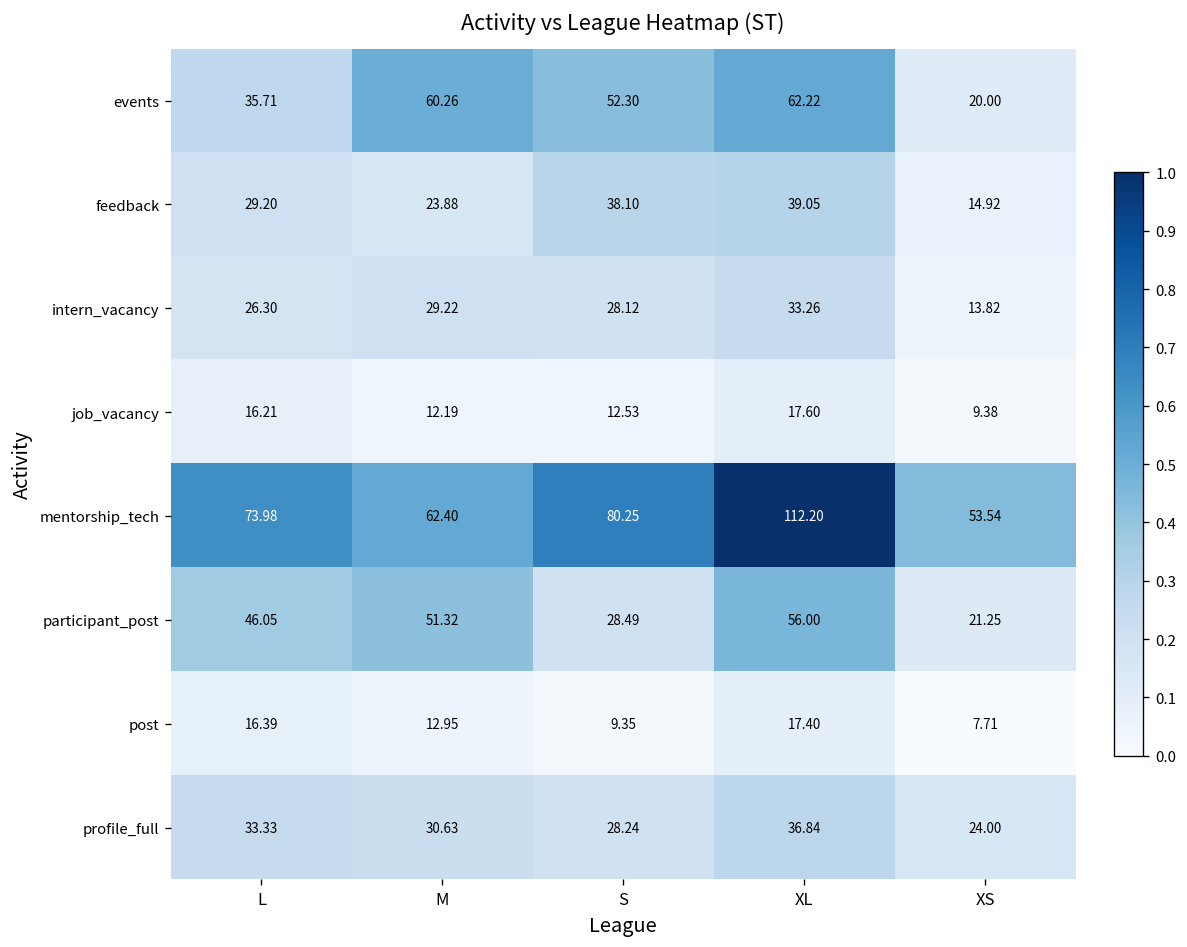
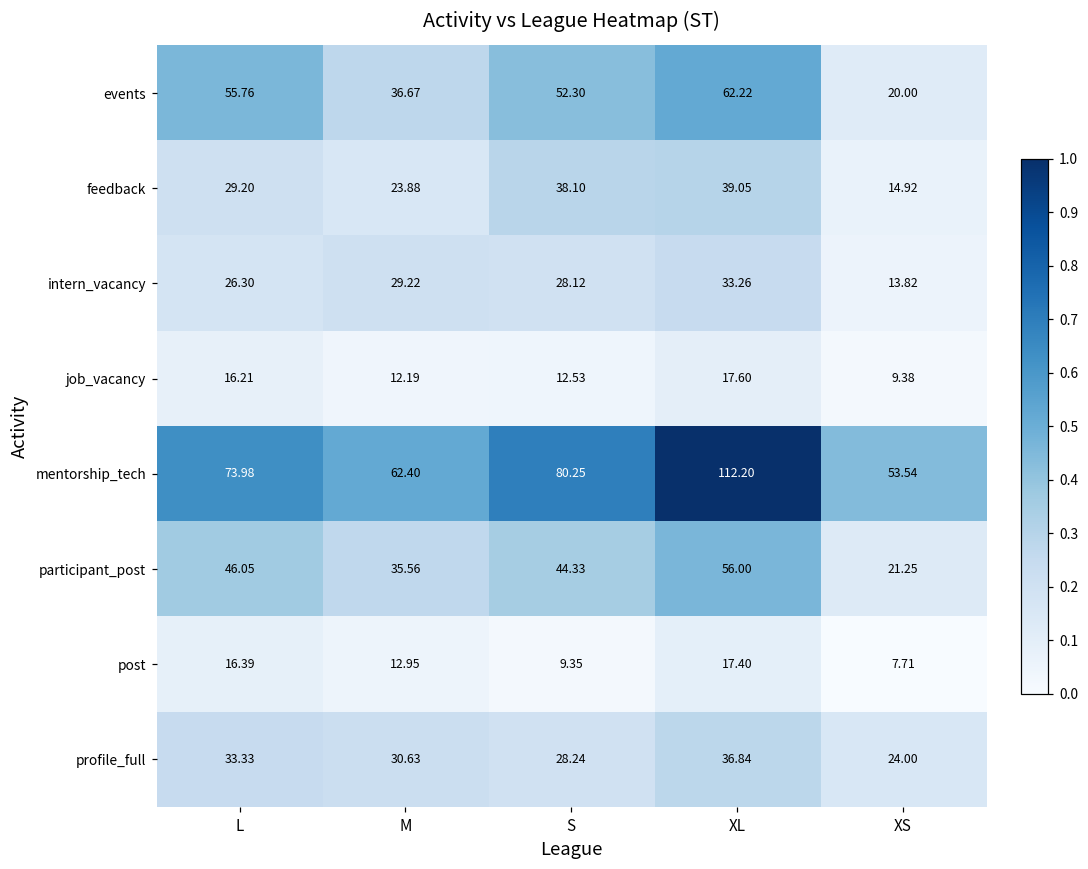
events, L: 35.71 -> 55.76
events, M: 60.26 -> 36.67
participant_post, M: 51.32 -> 35.56
participant_post, S: 28.49 -> 44.33
